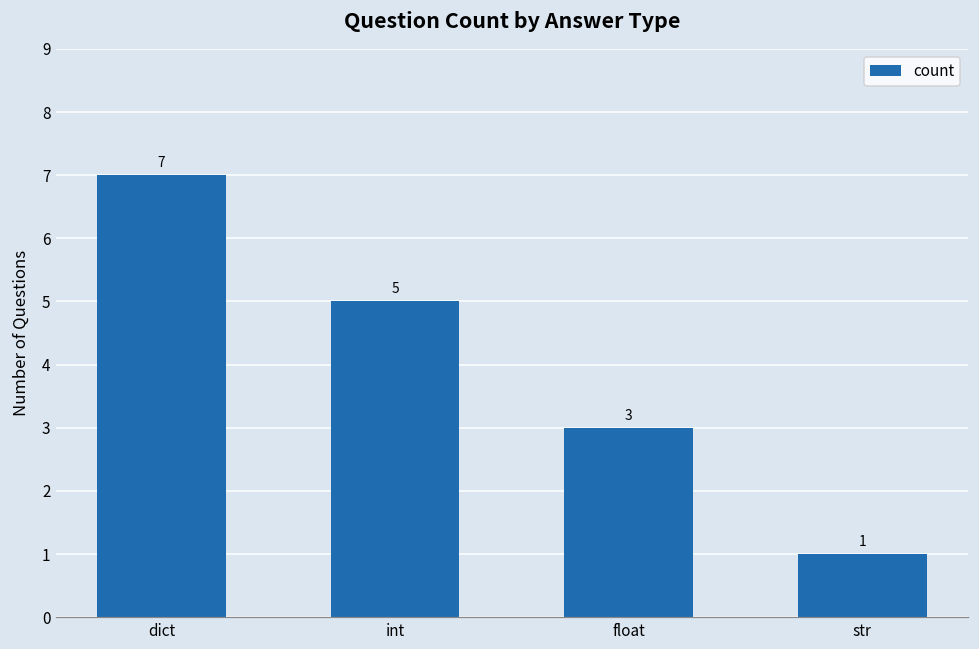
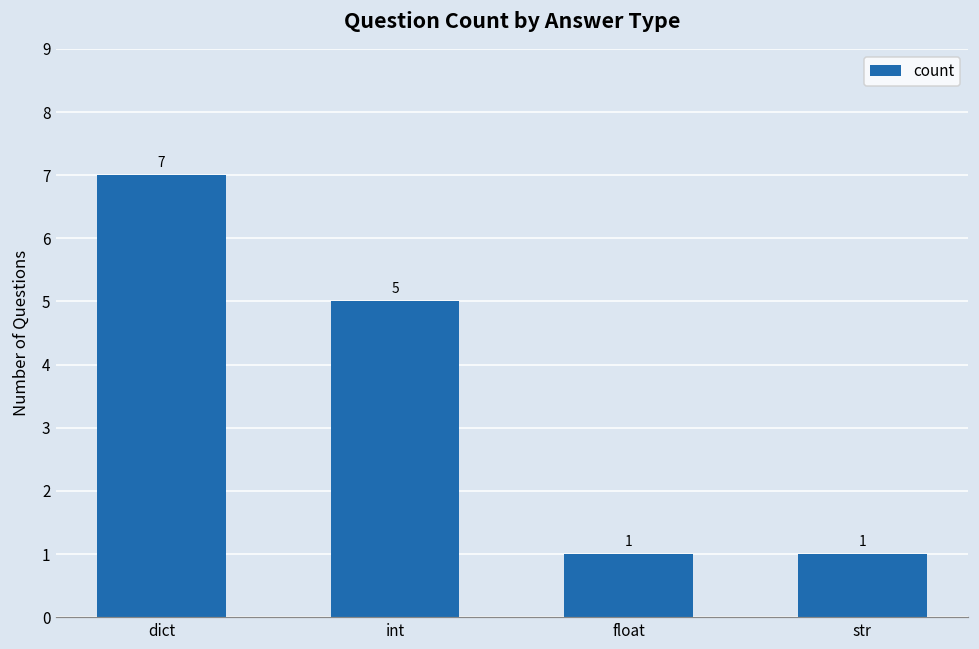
float: 3 -> 1
